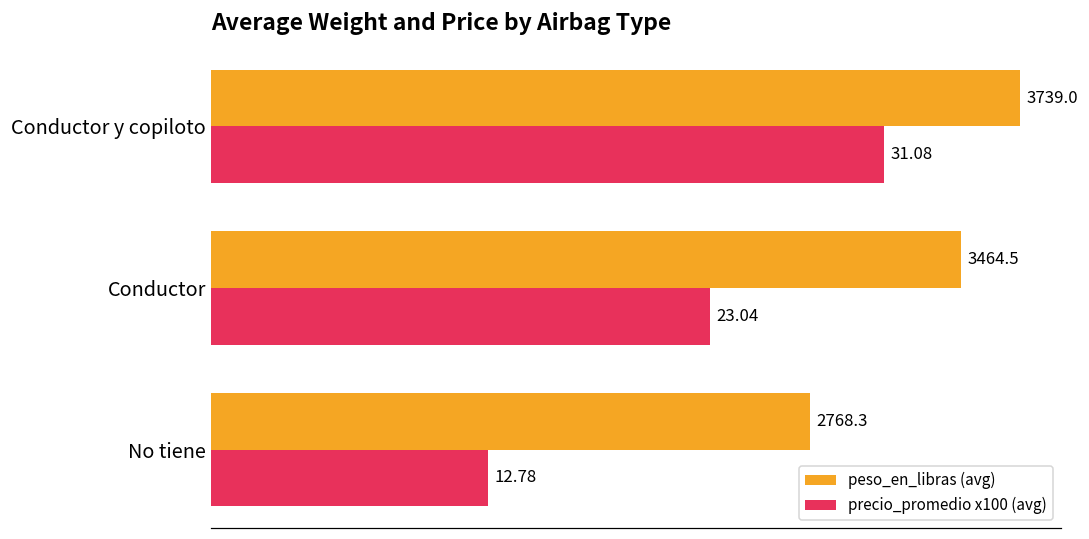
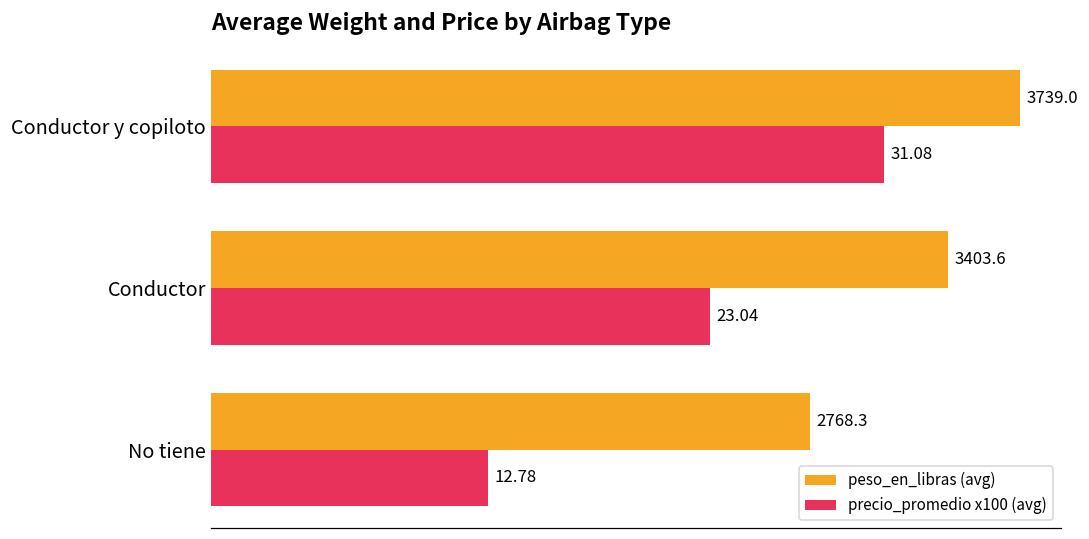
peso_en_libras (avg), Conductor: 3464.5 -> 3403.6
